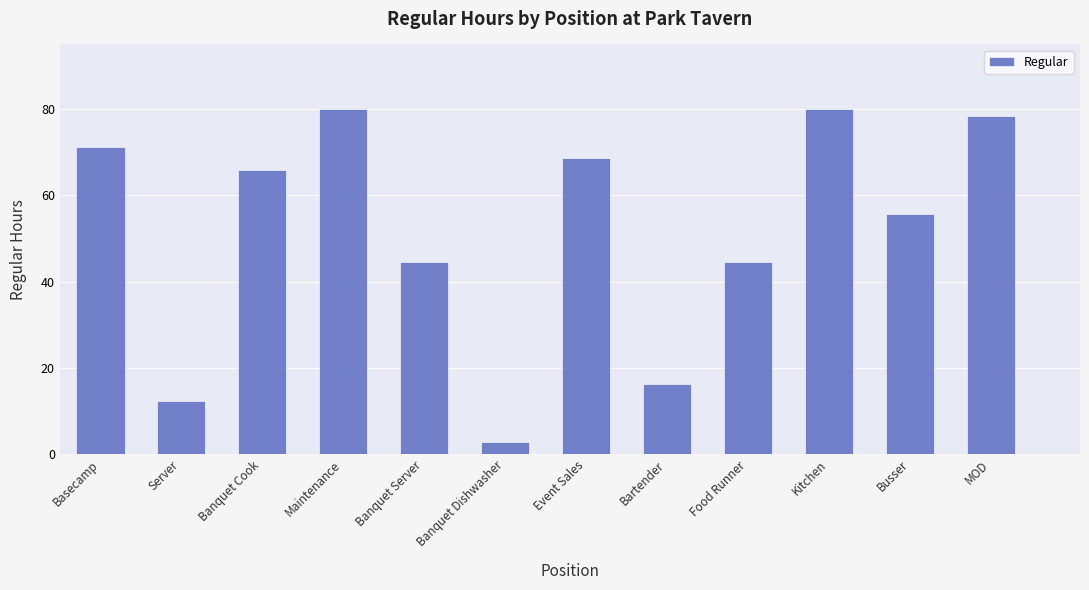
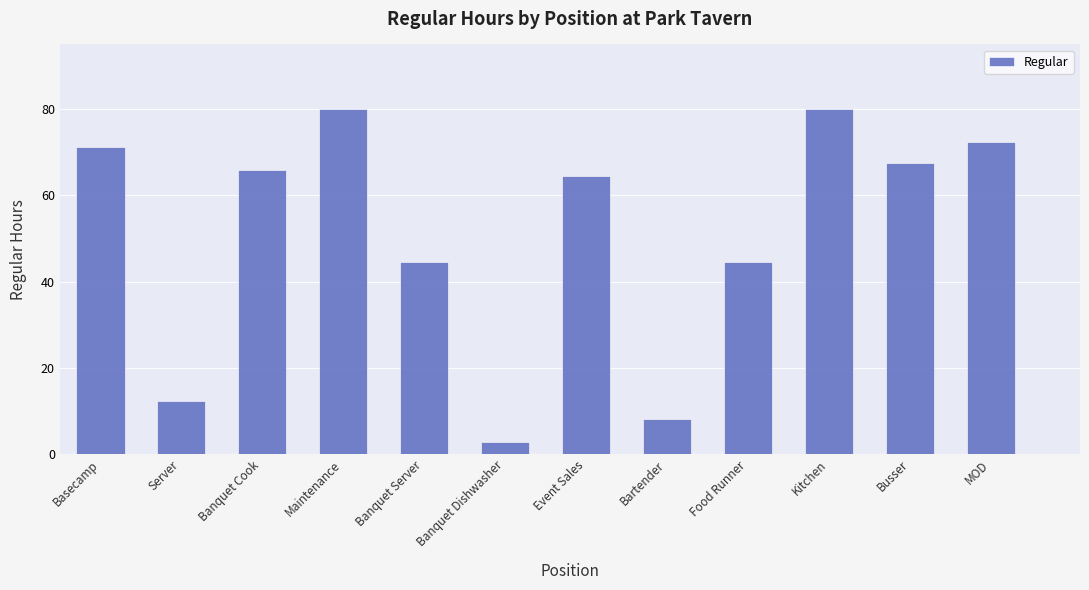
Event Sales: 69 -> 65
Bartender: 16 -> 8
Busser: 56 -> 68
MOD: 78 -> 72
